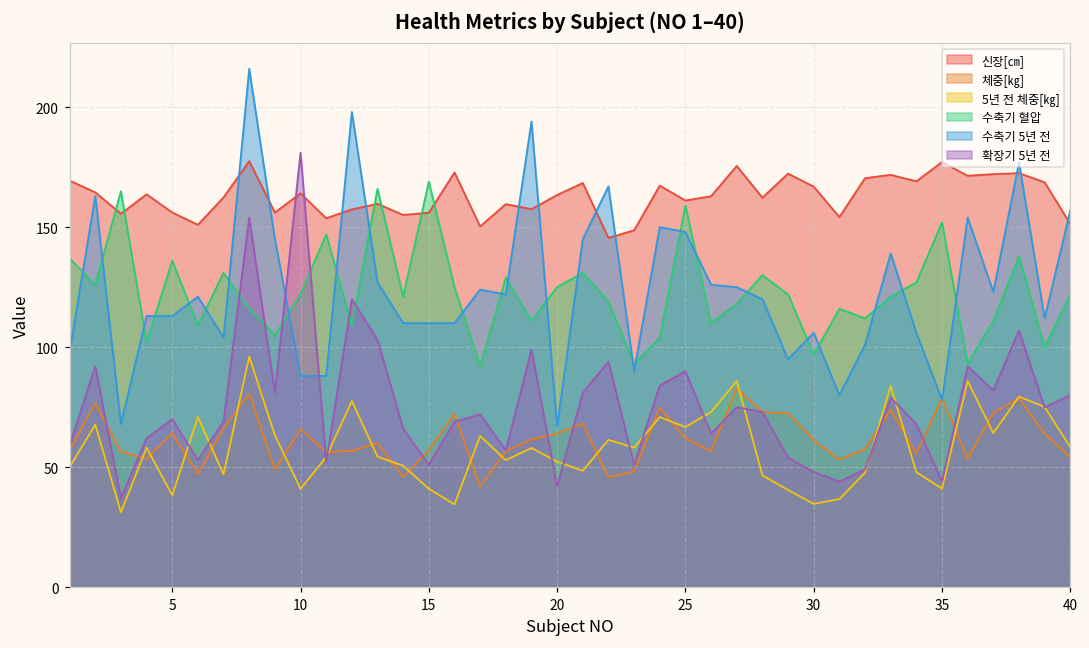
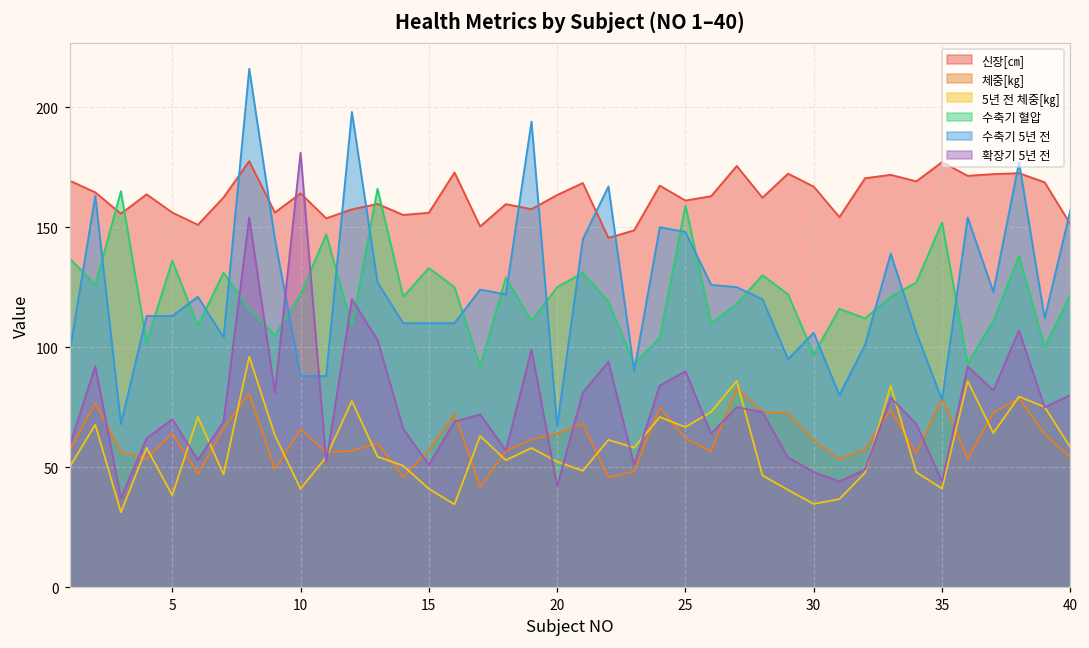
수축기 혈압, 15: 169 -> 133
